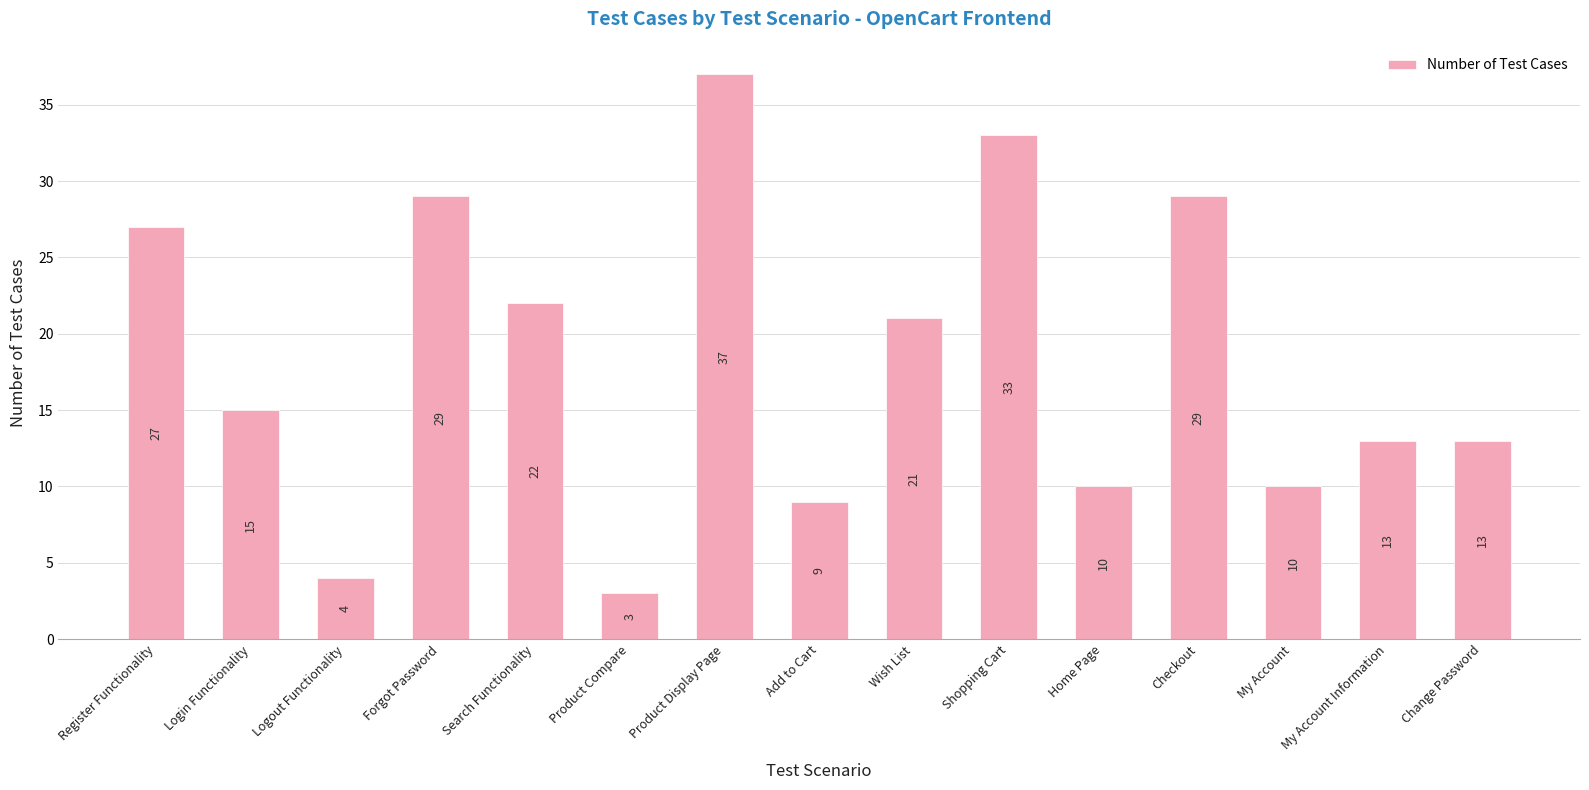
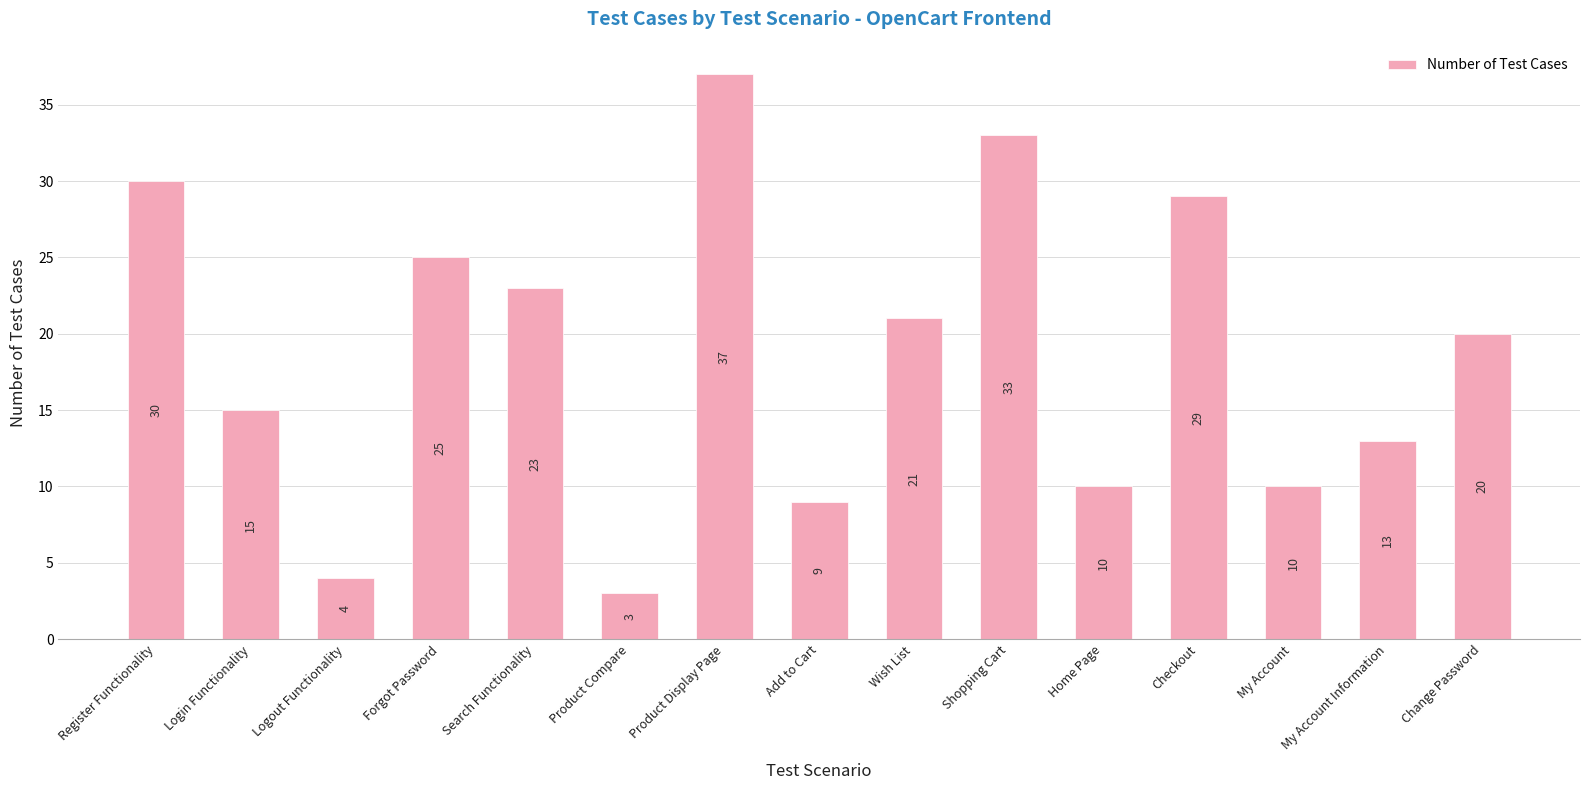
Register Functionality: 27 -> 30
Forgot Password: 29 -> 25
Search Functionality: 22 -> 23
Change Password: 13 -> 20
